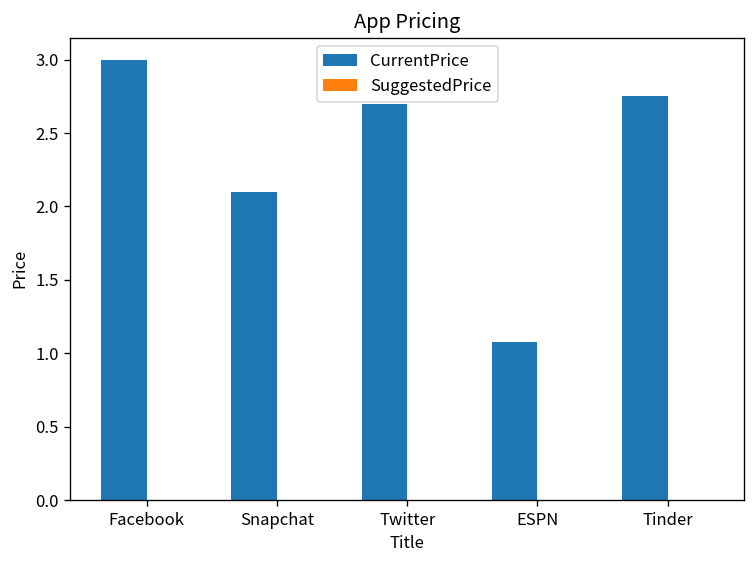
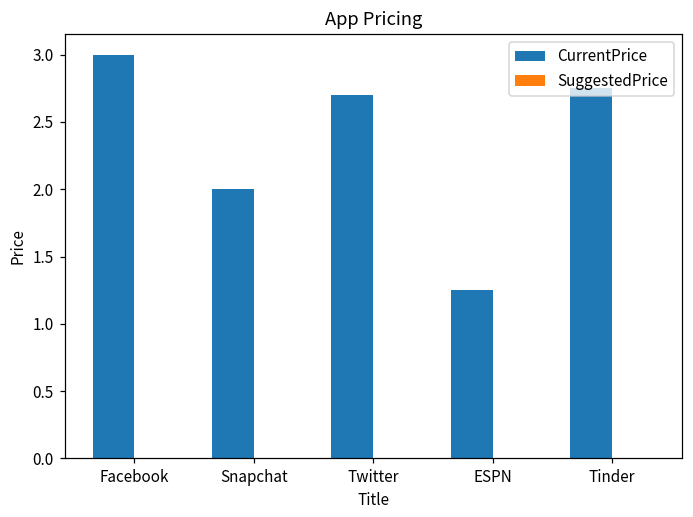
CurrentPrice, Snapchat: 2.1 -> 2.0
CurrentPrice, ESPN: 1.08 -> 1.25
